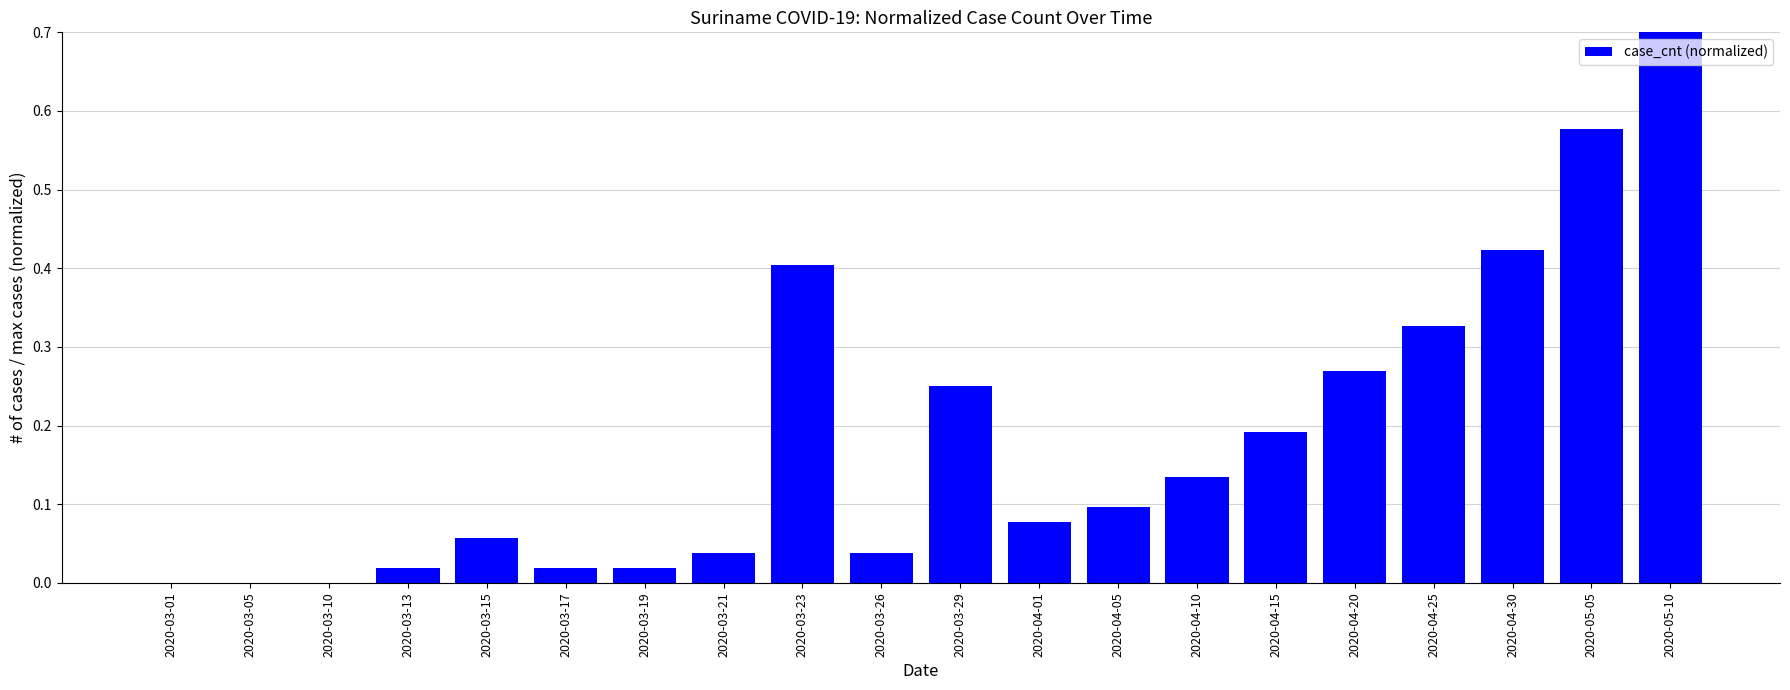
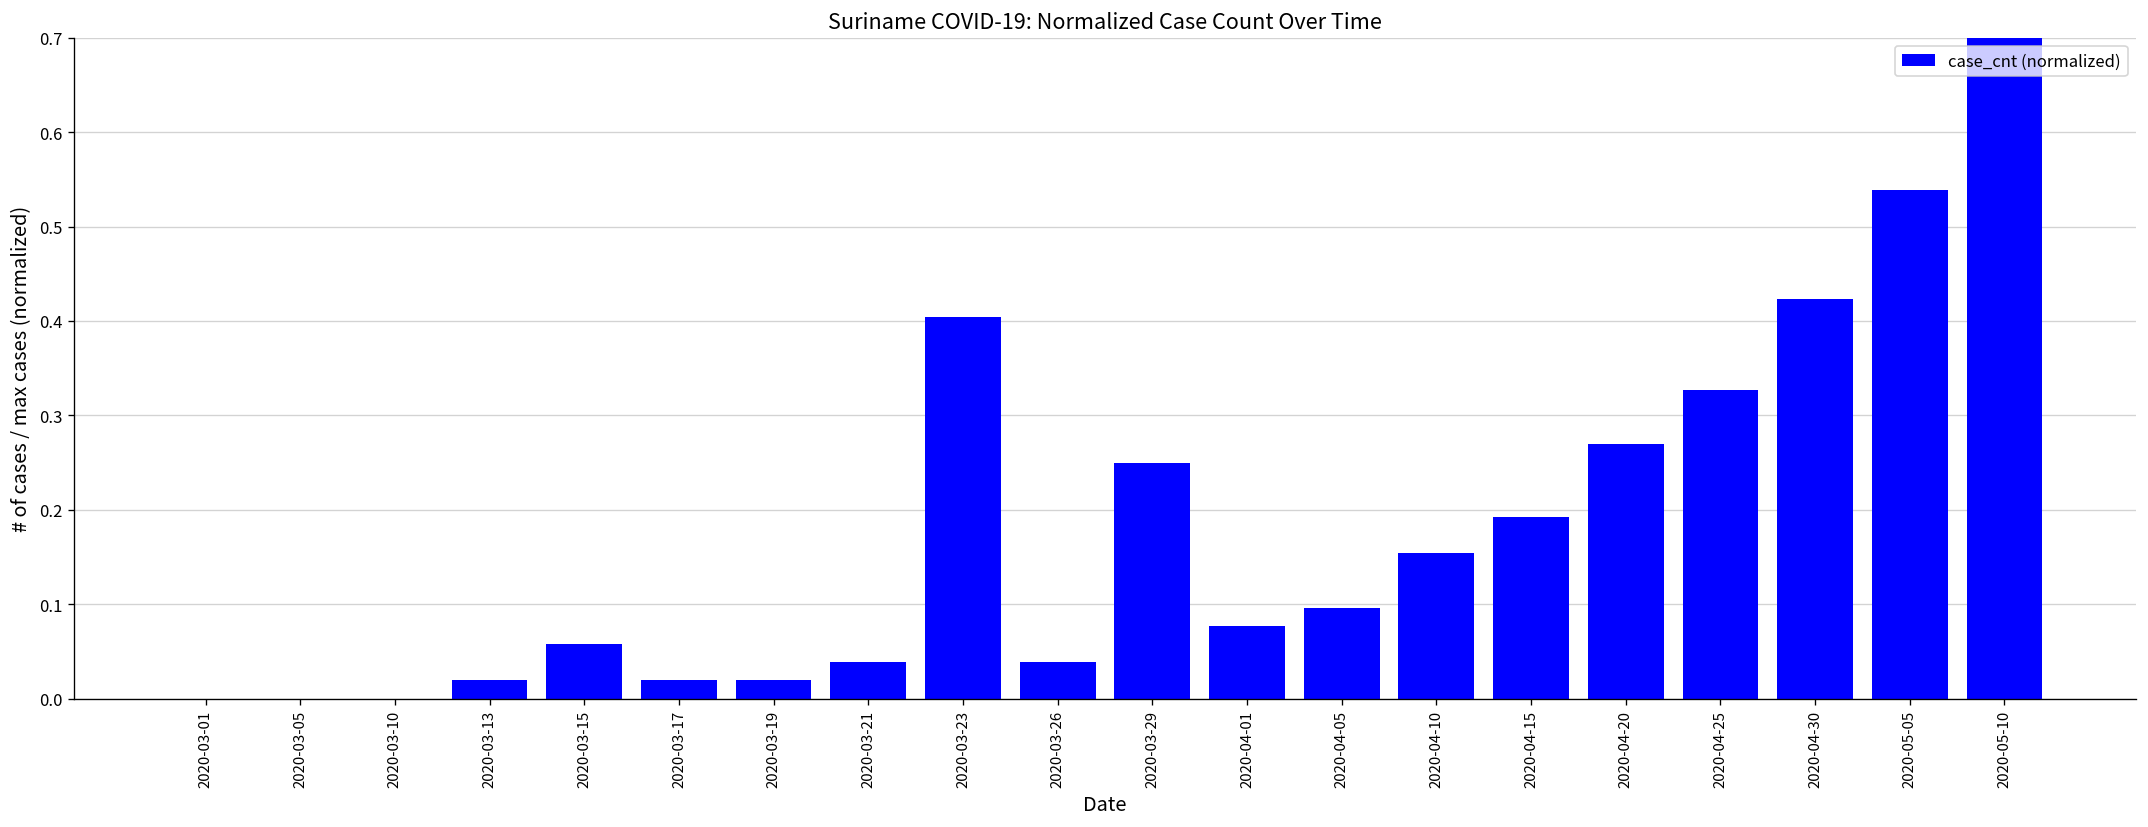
2020-04-10: 0.13 -> 0.15
2020-05-05: 0.58 -> 0.54
